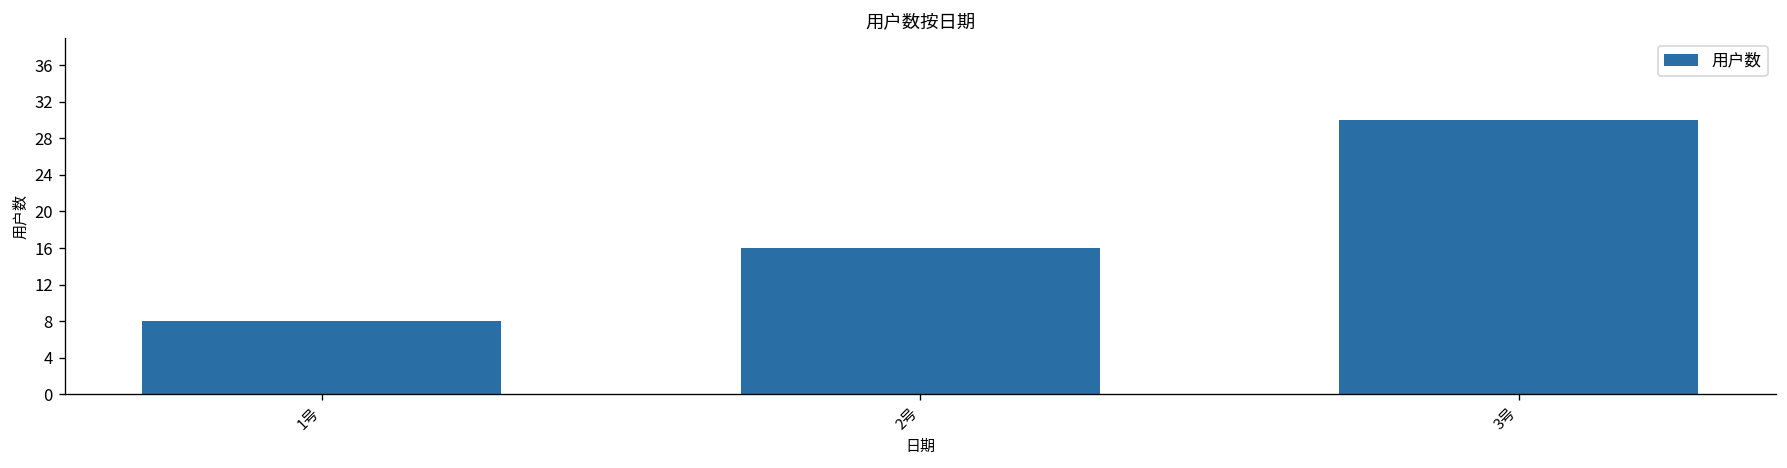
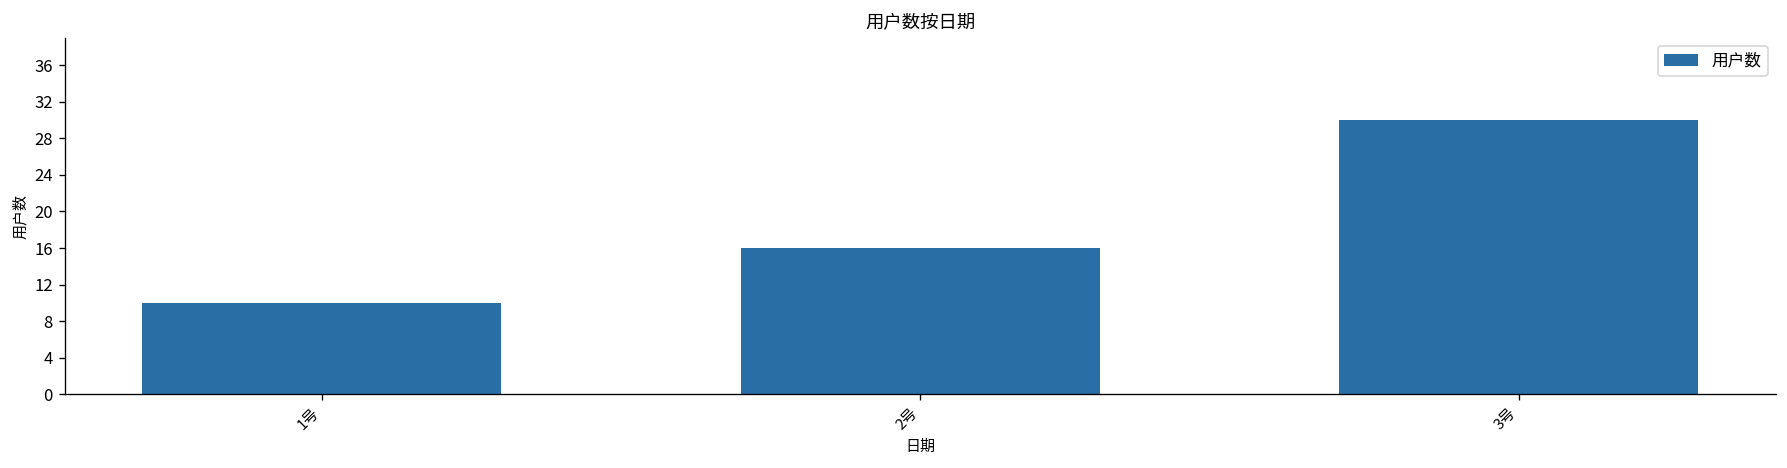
1号: 8 -> 10
